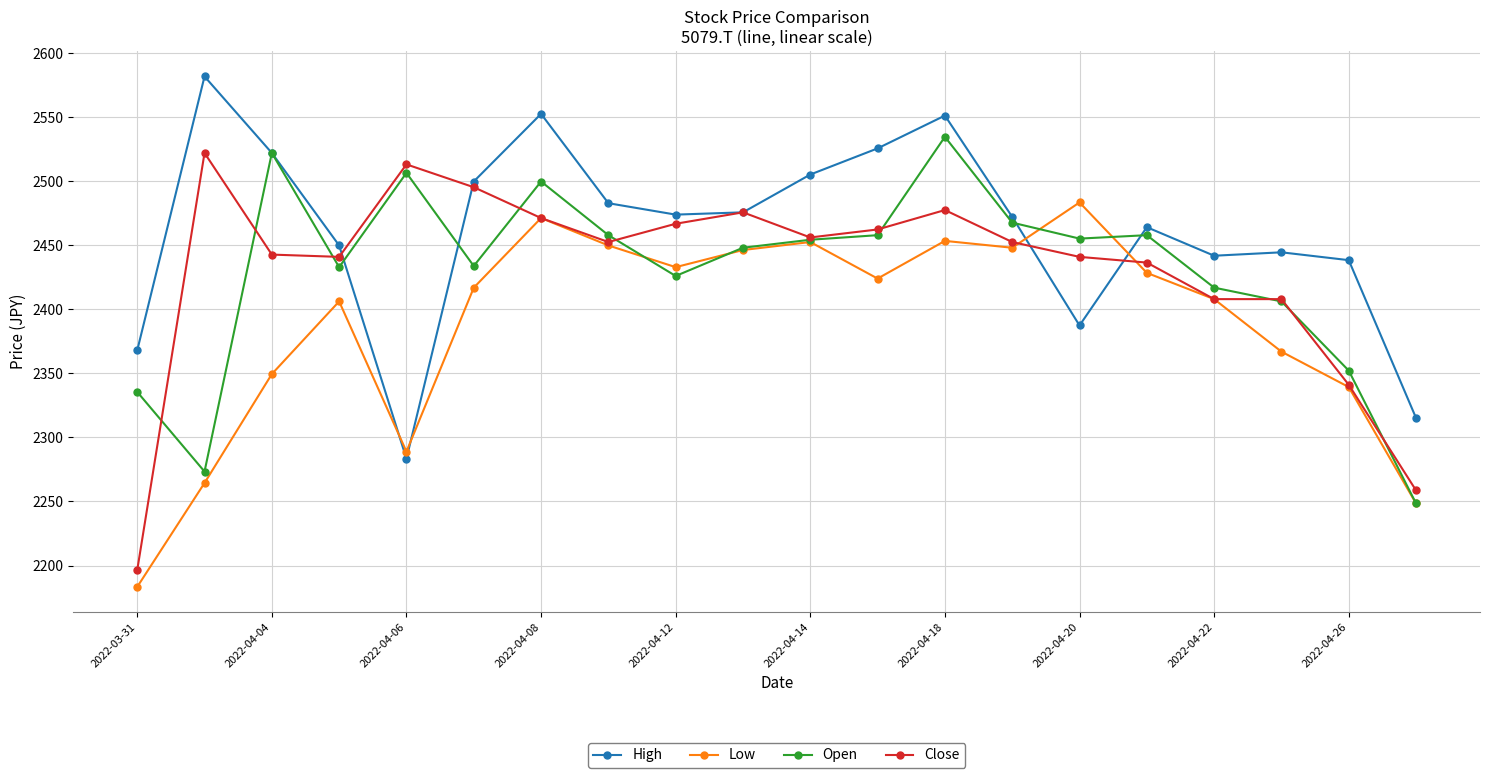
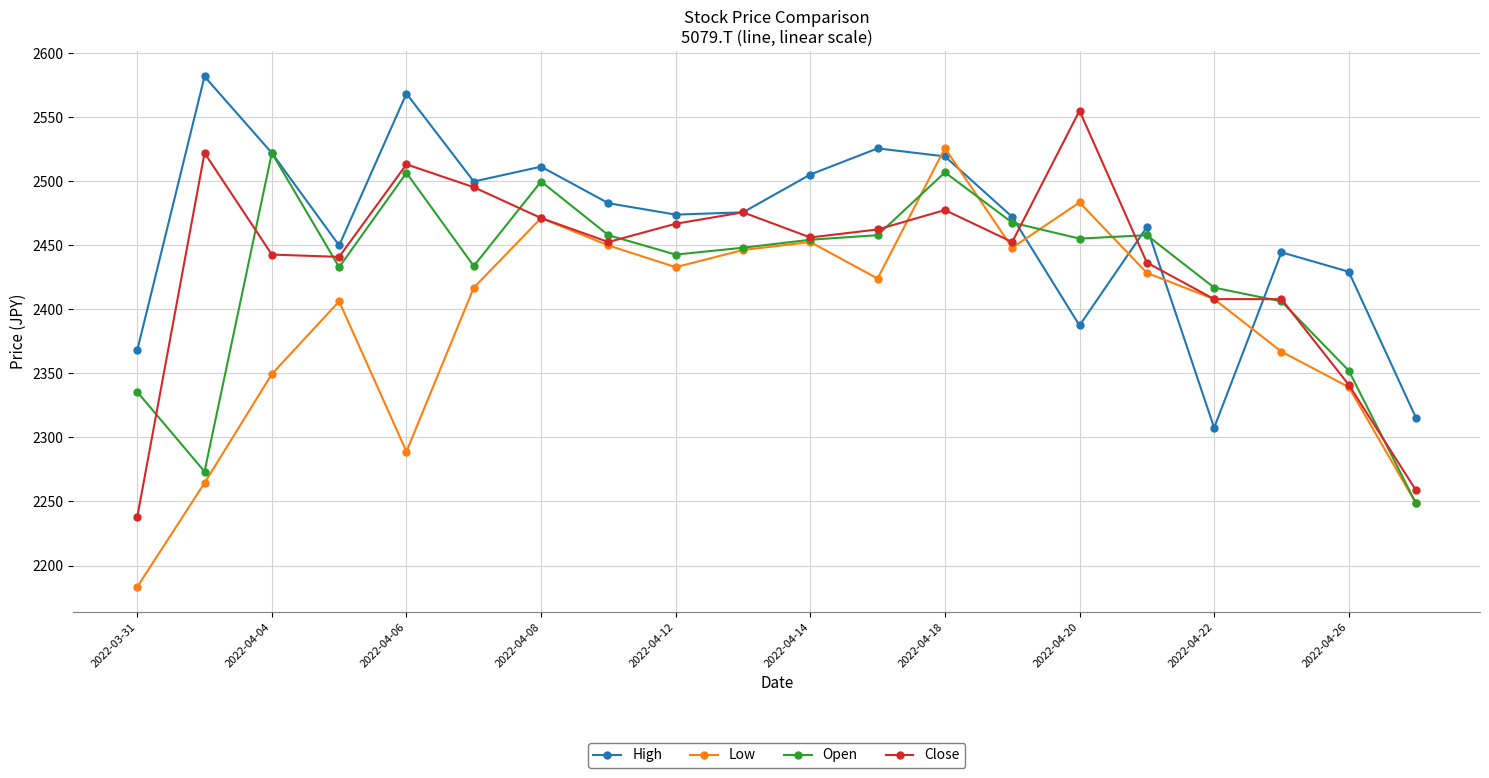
Close, 2022-03-31: 2196 -> 2238
High, 2022-04-06: 2283 -> 2568
High, 2022-04-08: 2553 -> 2511
Open, 2022-04-12: 2426 -> 2443
High, 2022-04-18: 2551 -> 2519
Low, 2022-04-18: 2453 -> 2526
Open, 2022-04-18: 2535 -> 2507
Close, 2022-04-20: 2441 -> 2555
High, 2022-04-22: 2442 -> 2308
High, 2022-04-26: 2438 -> 2429
